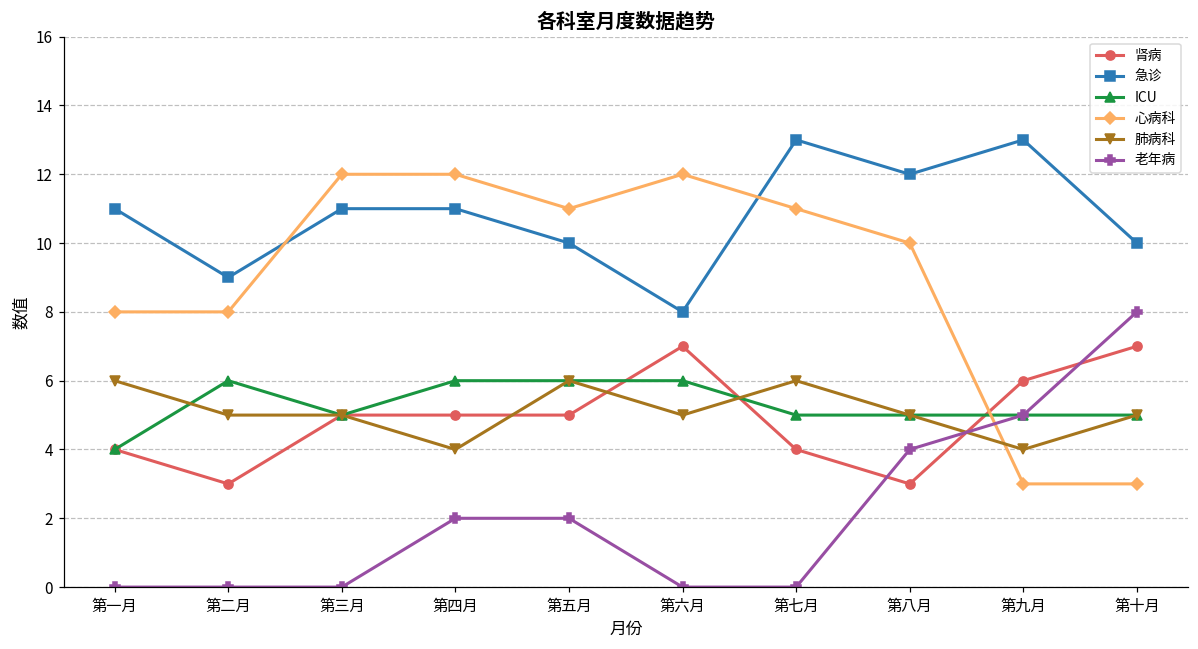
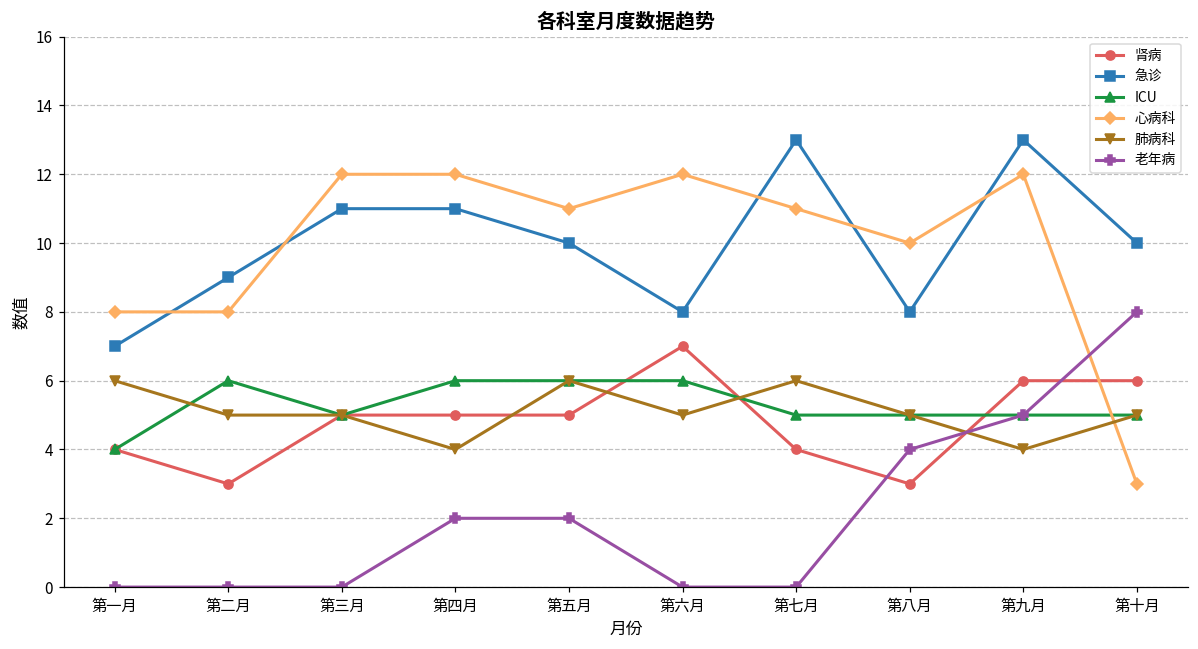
急诊, 第一月: 11 -> 7
急诊, 第八月: 12 -> 8
心病科, 第九月: 3 -> 12
肾病, 第十月: 7 -> 6
